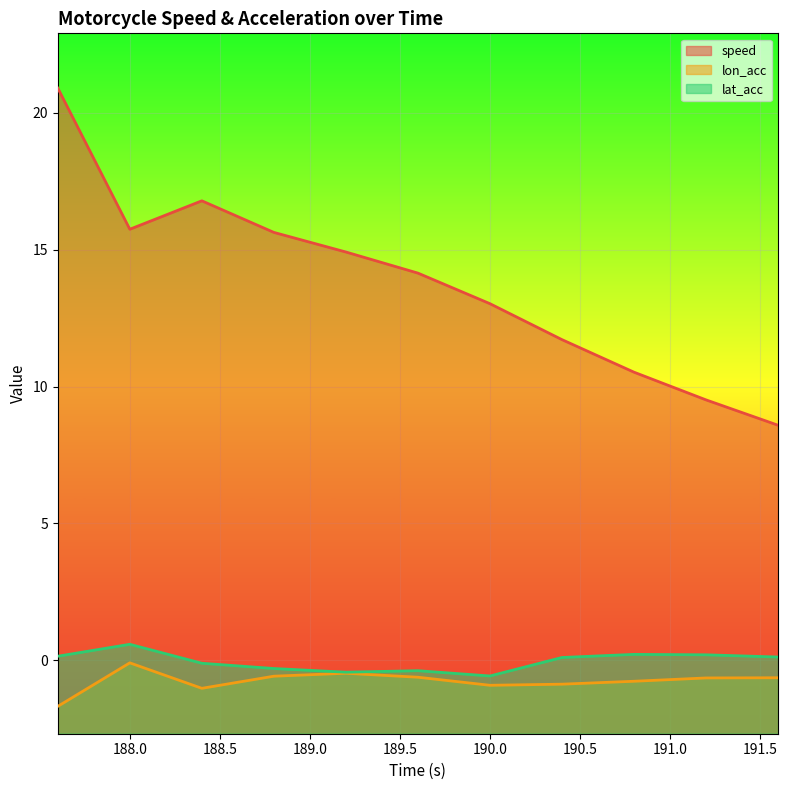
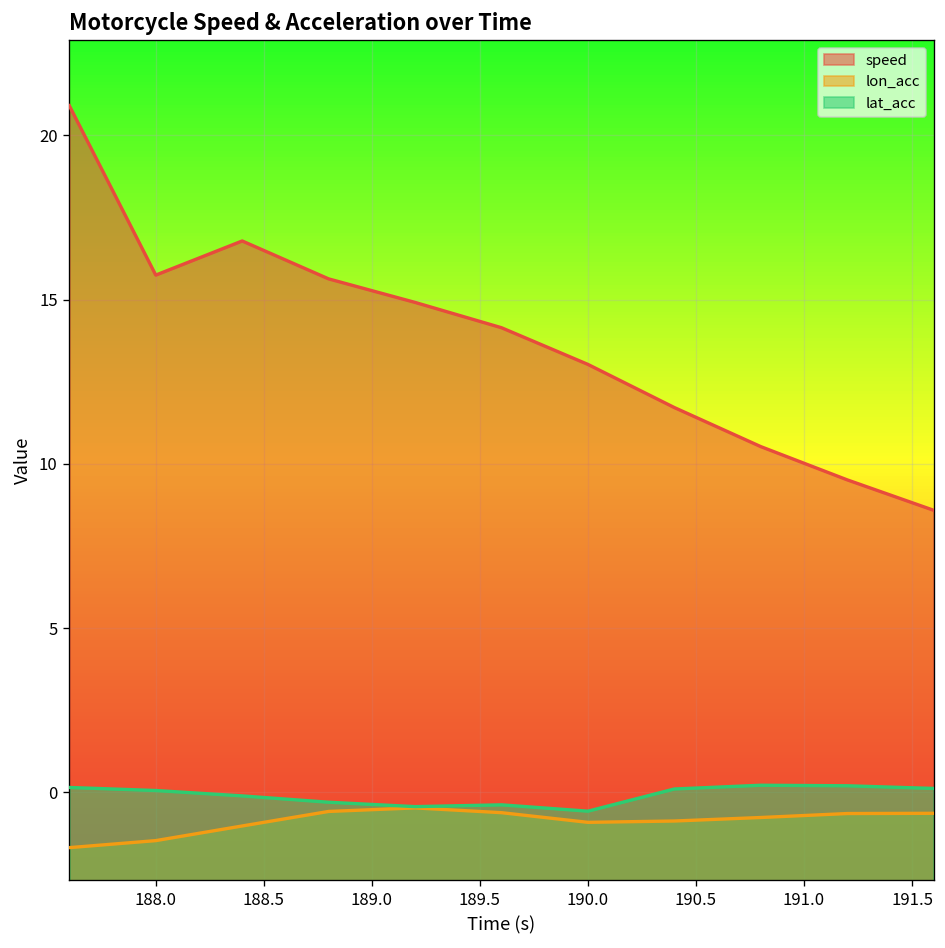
lon_acc, 188.0: -0.1 -> -1.5
lat_acc, 188.0: 0.6 -> 0.1
